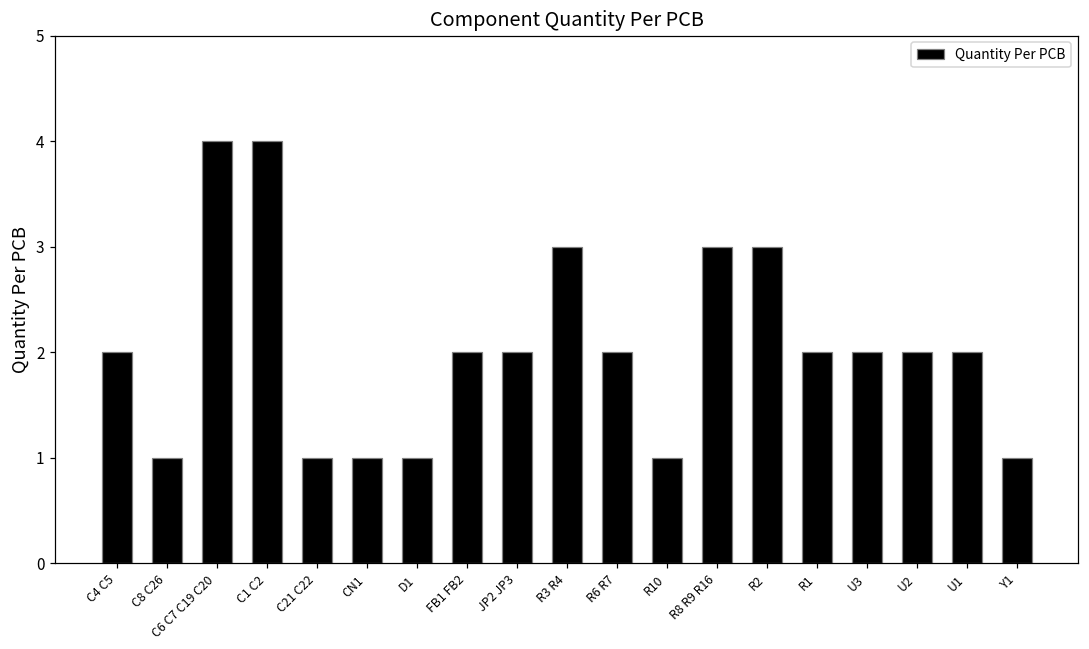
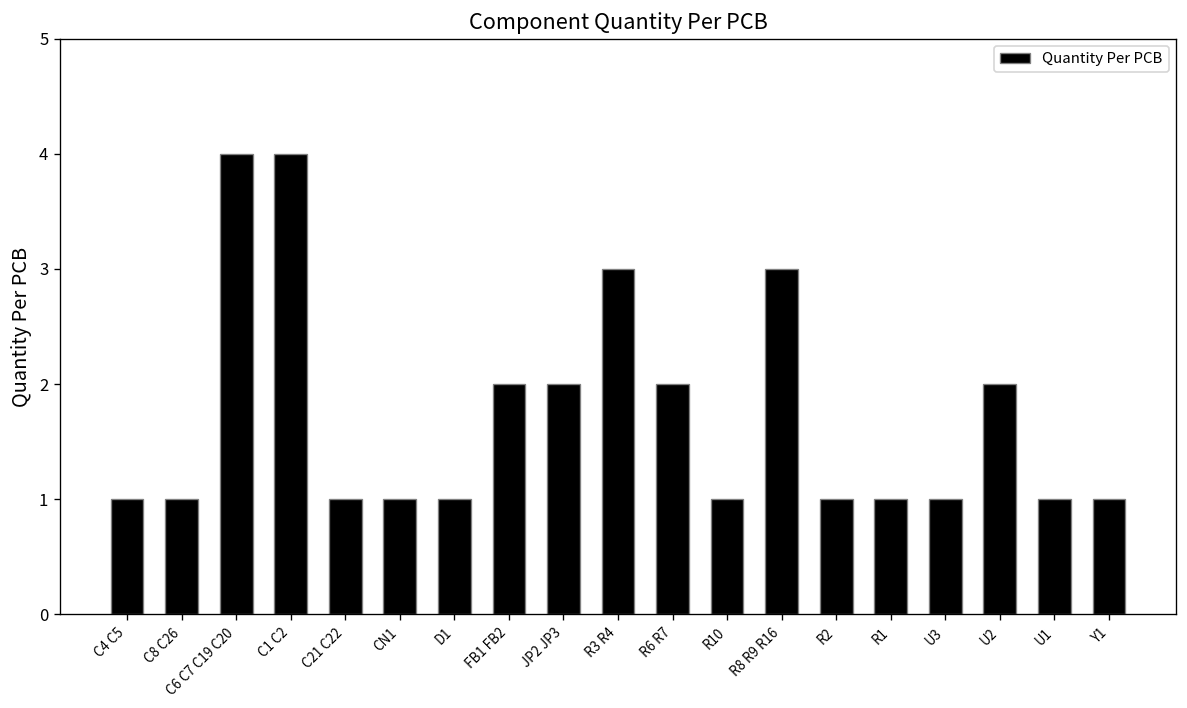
C4 C5: 2 -> 1
R2: 3 -> 1
R1: 2 -> 1
U3: 2 -> 1
U1: 2 -> 1
